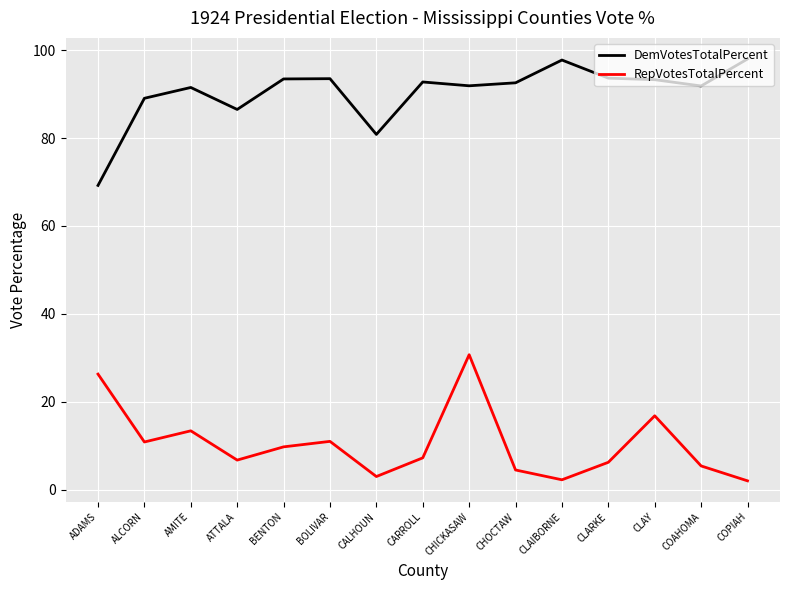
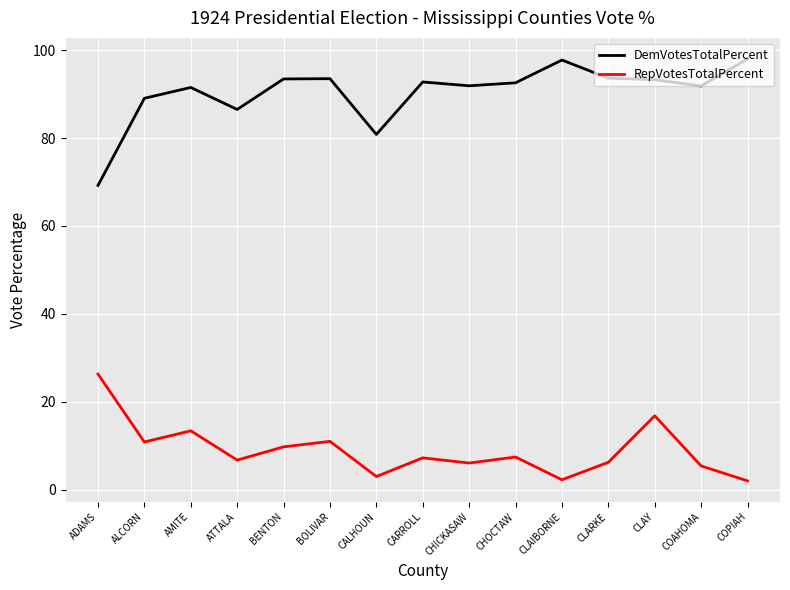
RepVotesTotalPercent, CHICKASAW: 31 -> 6
RepVotesTotalPercent, CHOCTAW: 4 -> 7
